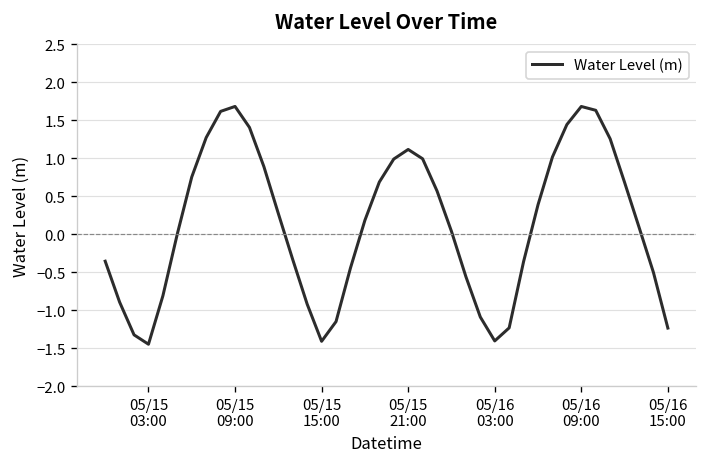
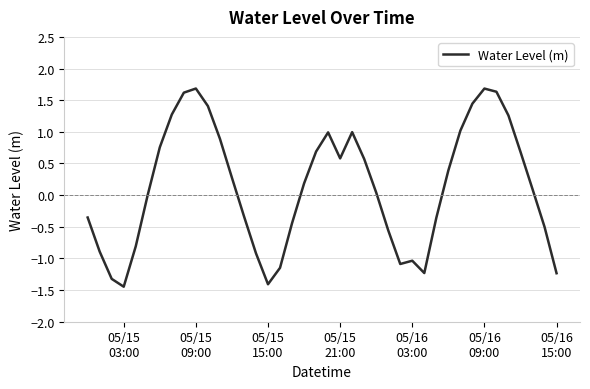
05/15 21:00: 1.1 -> 0.6
05/16 03:00: -1.4 -> -1.0
